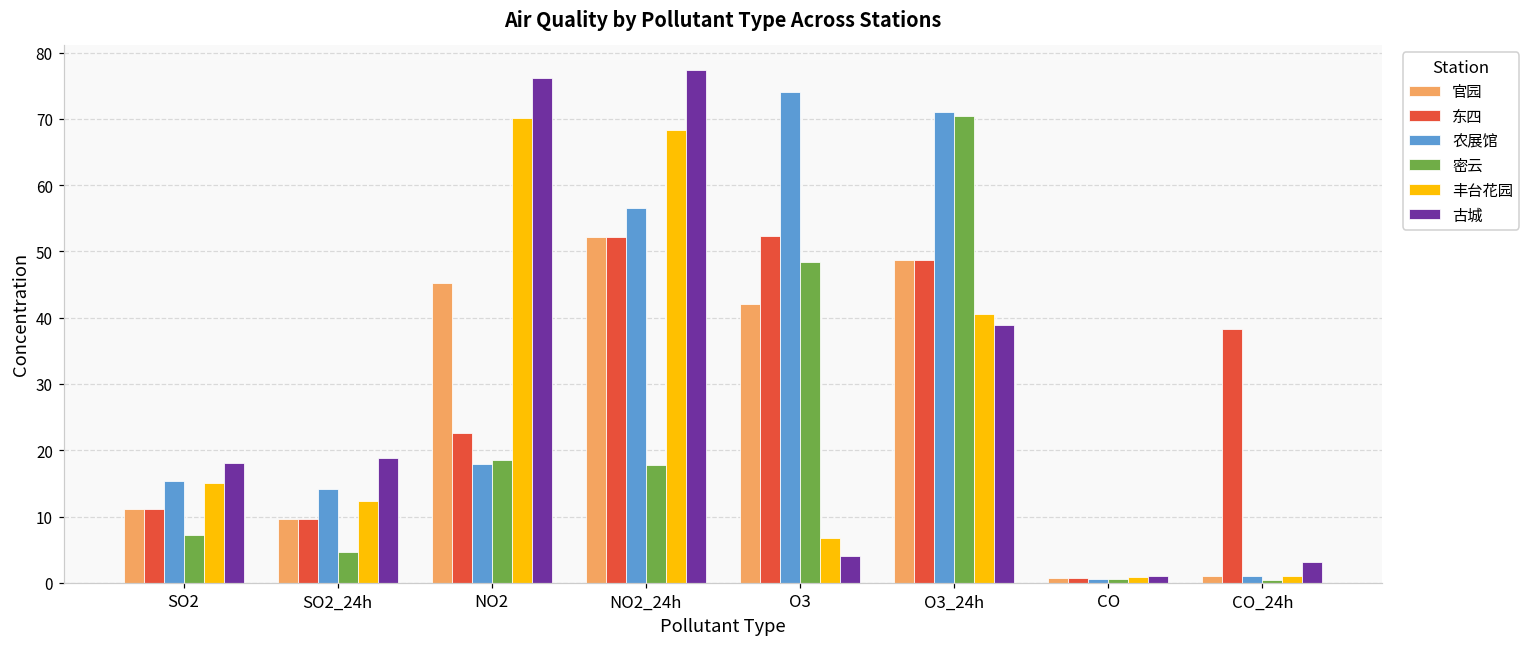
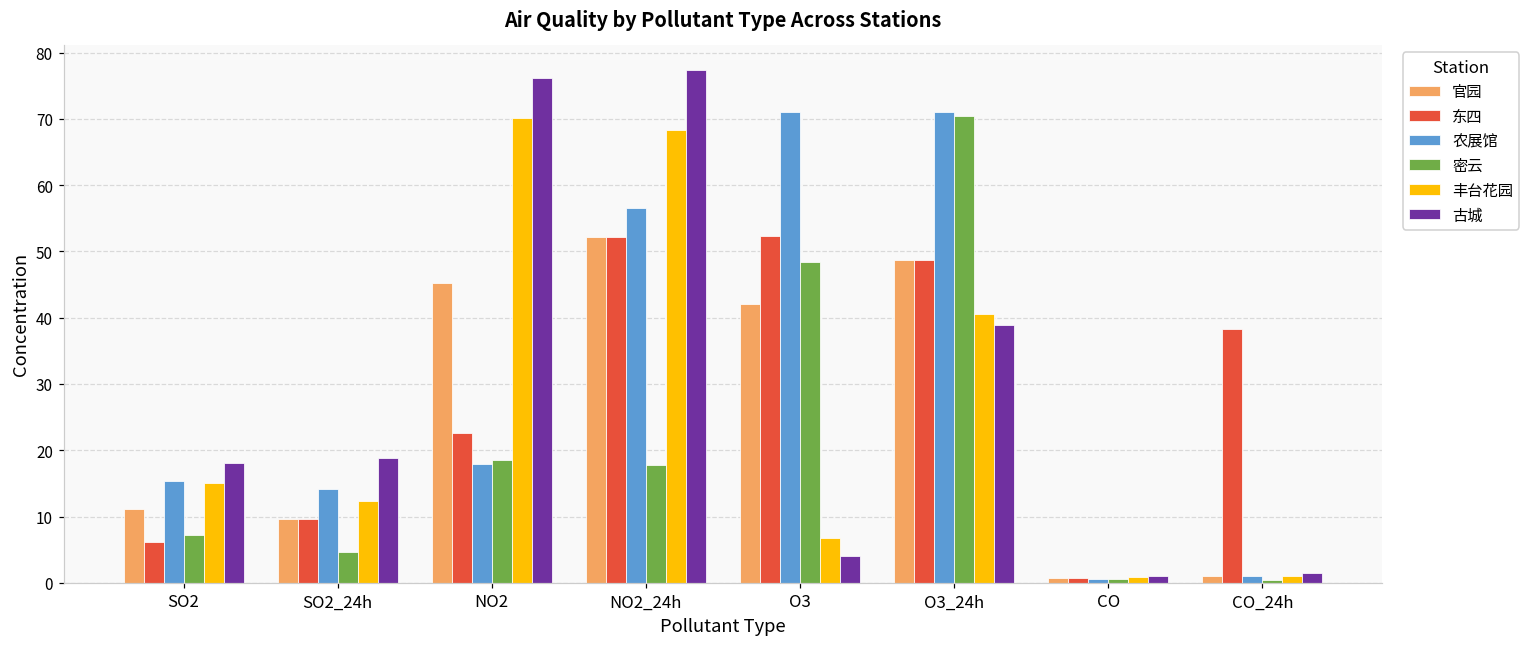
东四, SO2: 11 -> 6
农展馆, O3: 74 -> 71
古城, CO_24h: 3 -> 2
